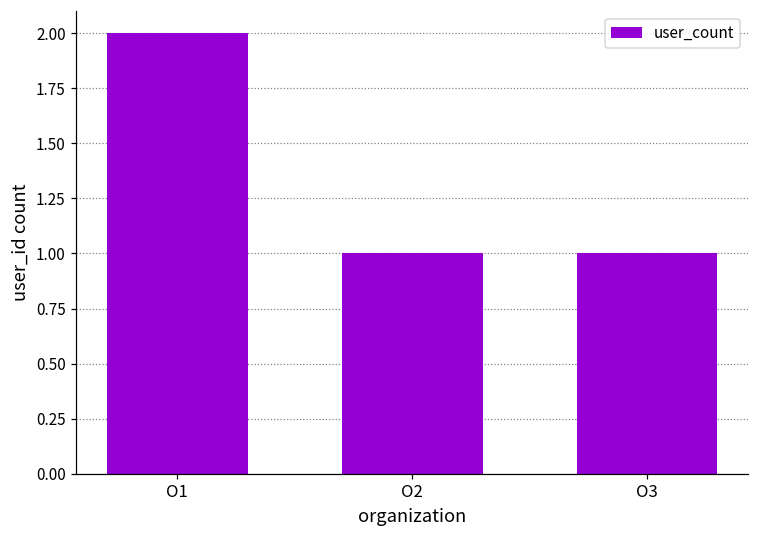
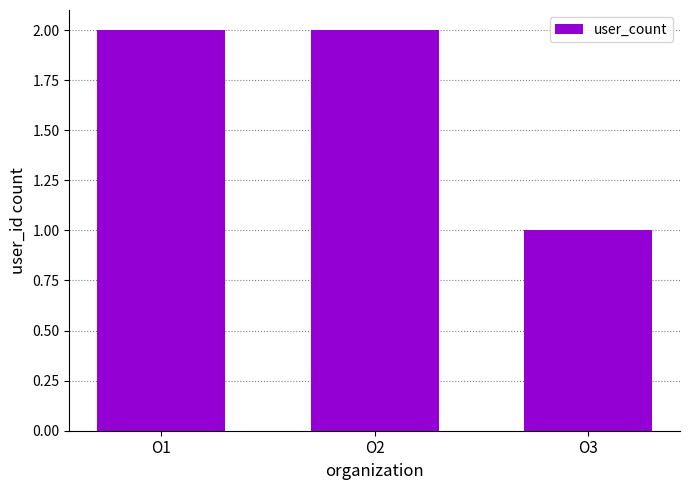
O2: 1 -> 2
